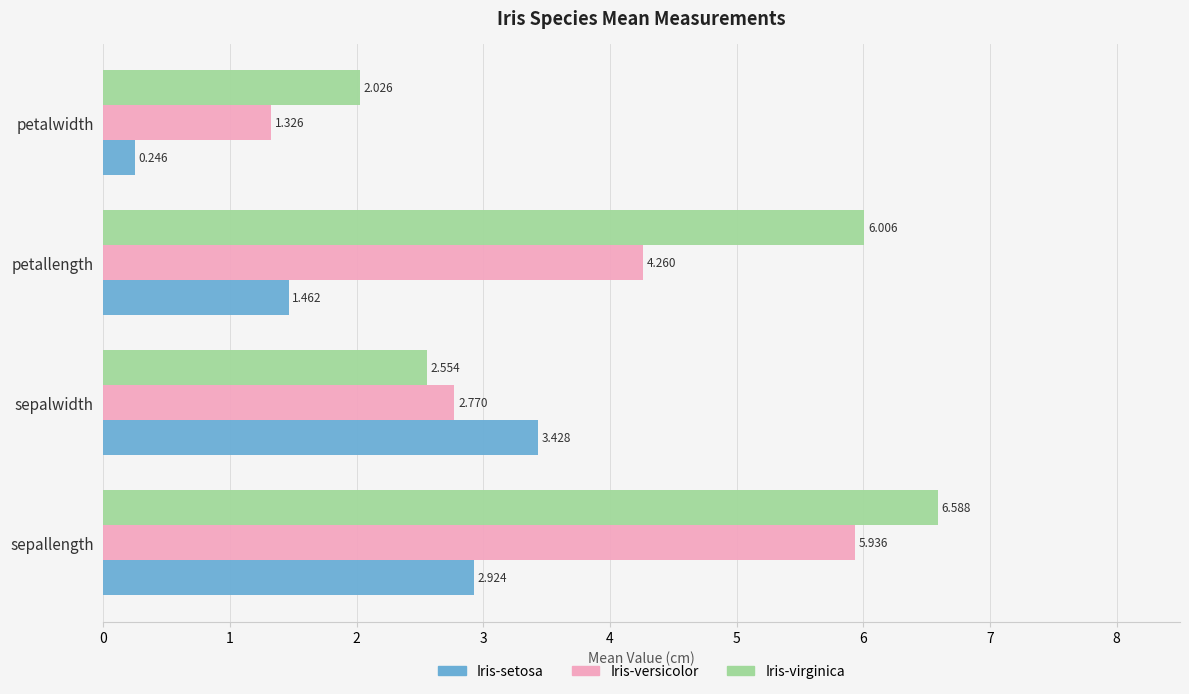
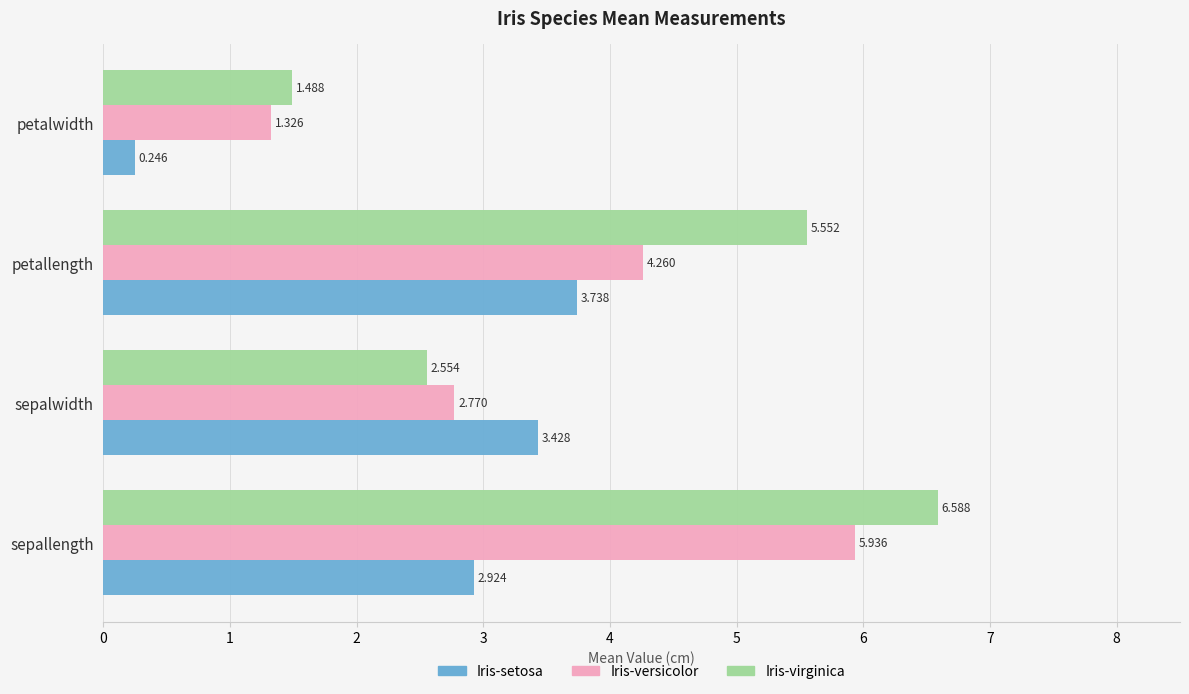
Iris-virginica, petalwidth: 2.026 -> 1.488
Iris-virginica, petallength: 6.006 -> 5.552
Iris-setosa, petallength: 1.462 -> 3.738
